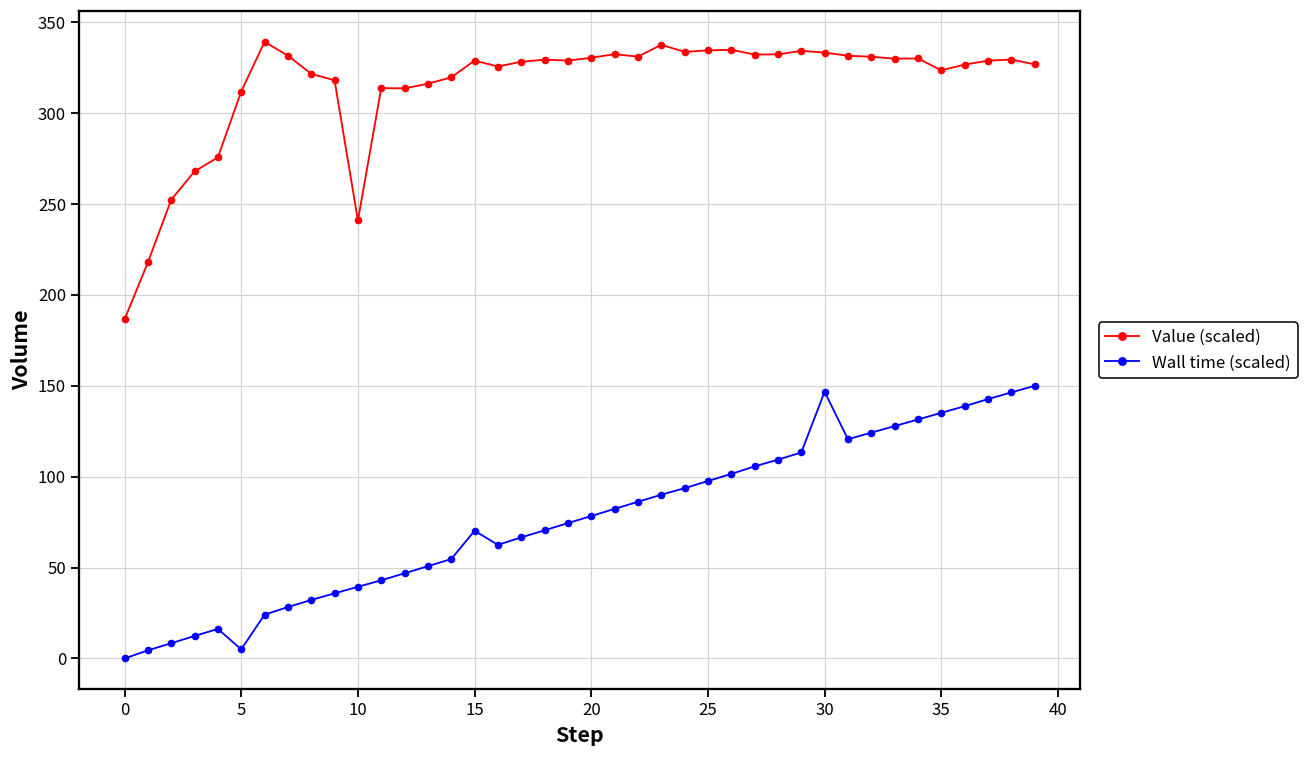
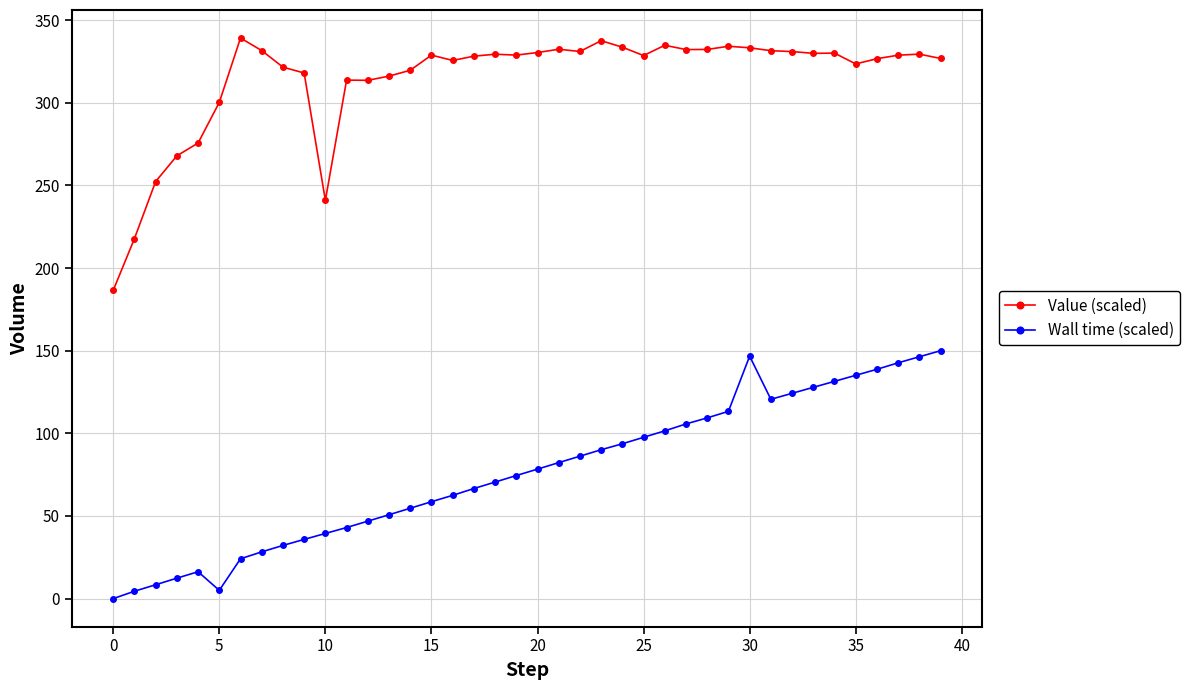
Value (scaled), 5: 312 -> 300
Wall time (scaled), 15: 70 -> 59
Value (scaled), 25: 335 -> 329
